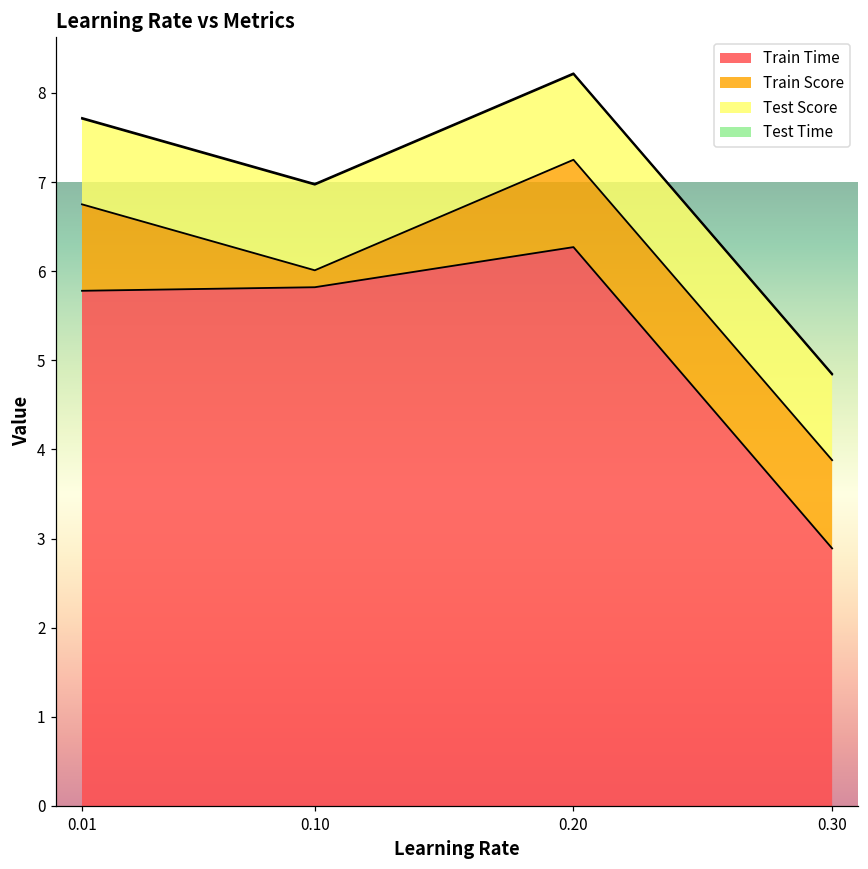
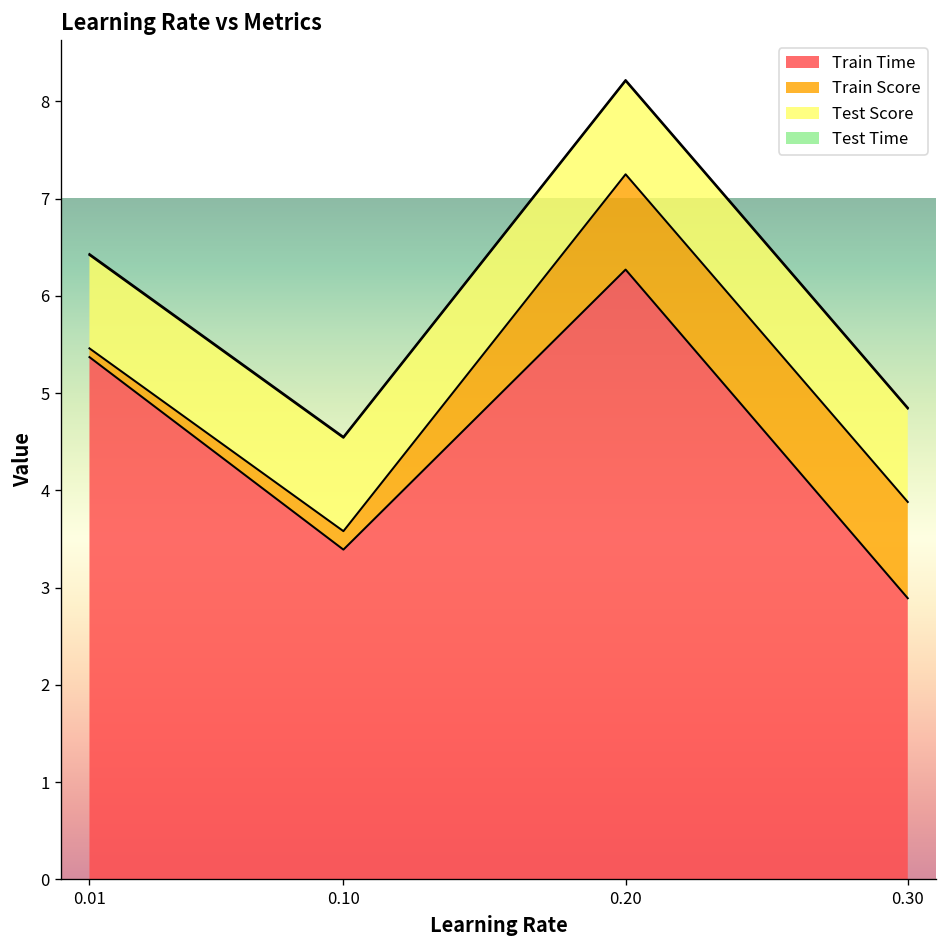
Train Time, 0.01: 5.8 -> 5.4
Train Score, 0.01: 1.0 -> 0.1
Train Time, 0.10: 5.8 -> 3.4
